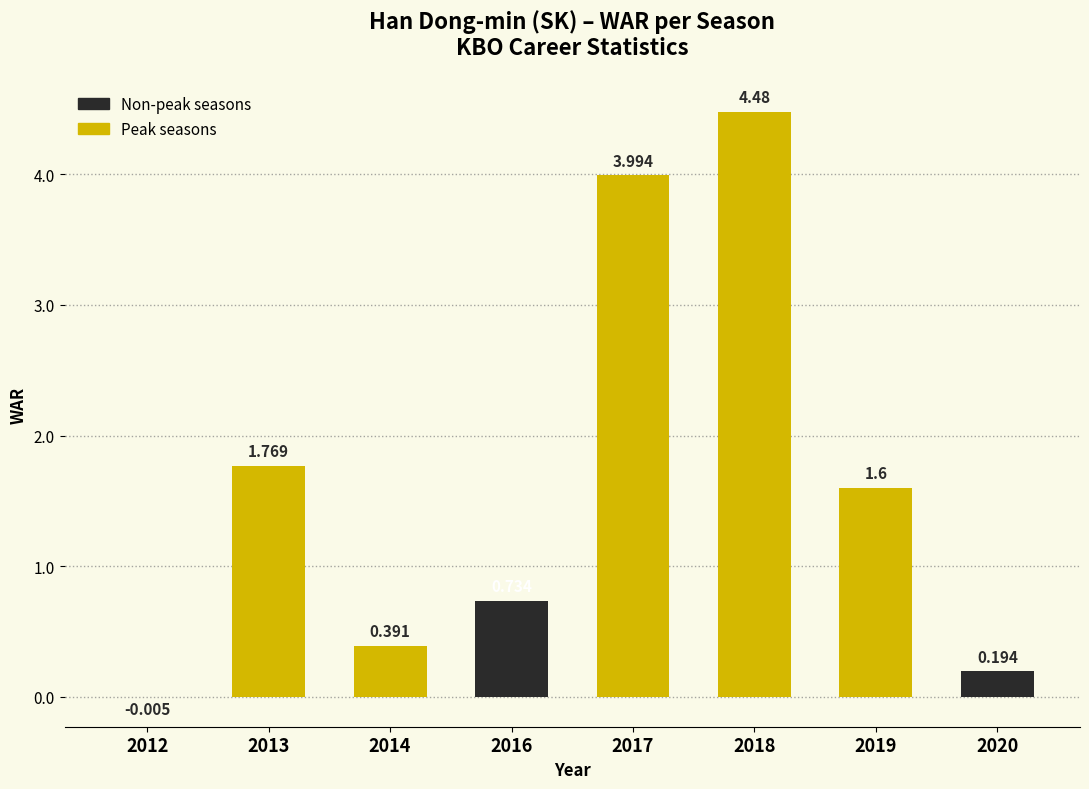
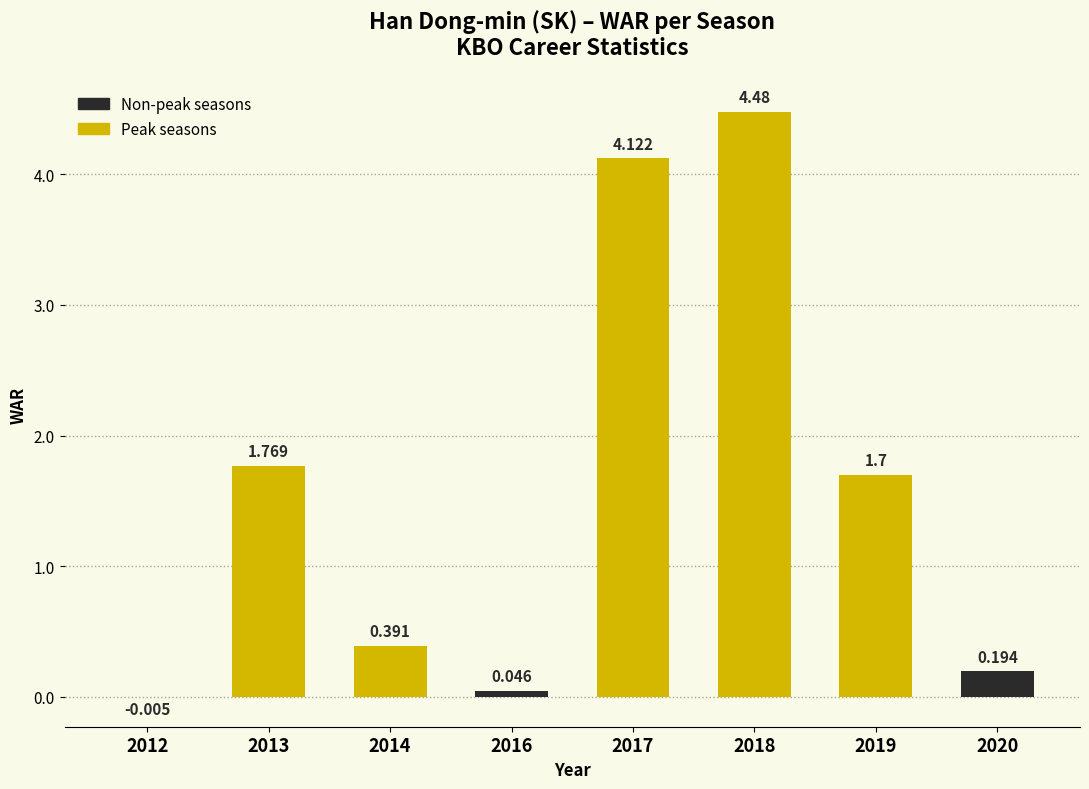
Non-peak seasons, 2016: 0.73 -> 0.05
Peak seasons, 2017: 3.994 -> 4.122
Peak seasons, 2019: 1.6 -> 1.7
